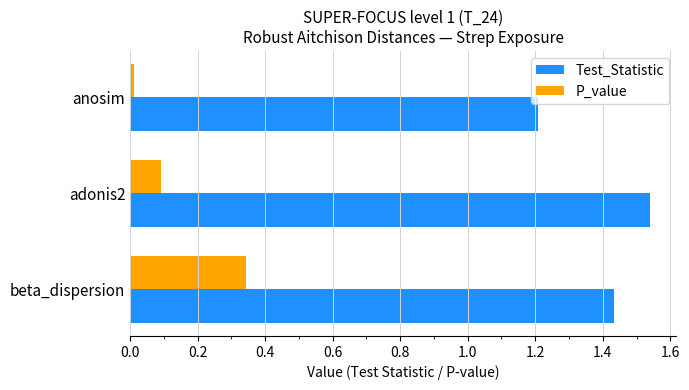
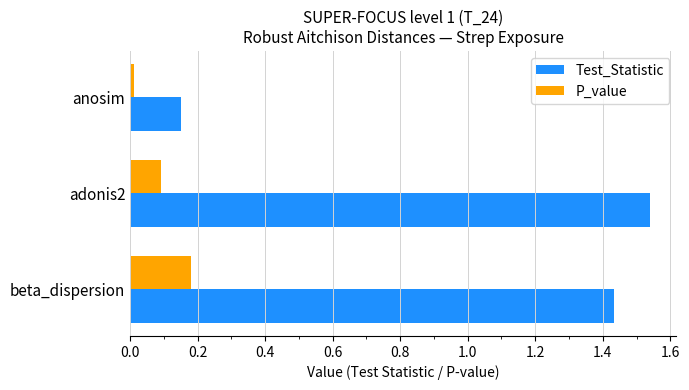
Test_Statistic, anosim: 1.21 -> 0.15
P_value, beta_dispersion: 0.34 -> 0.18
